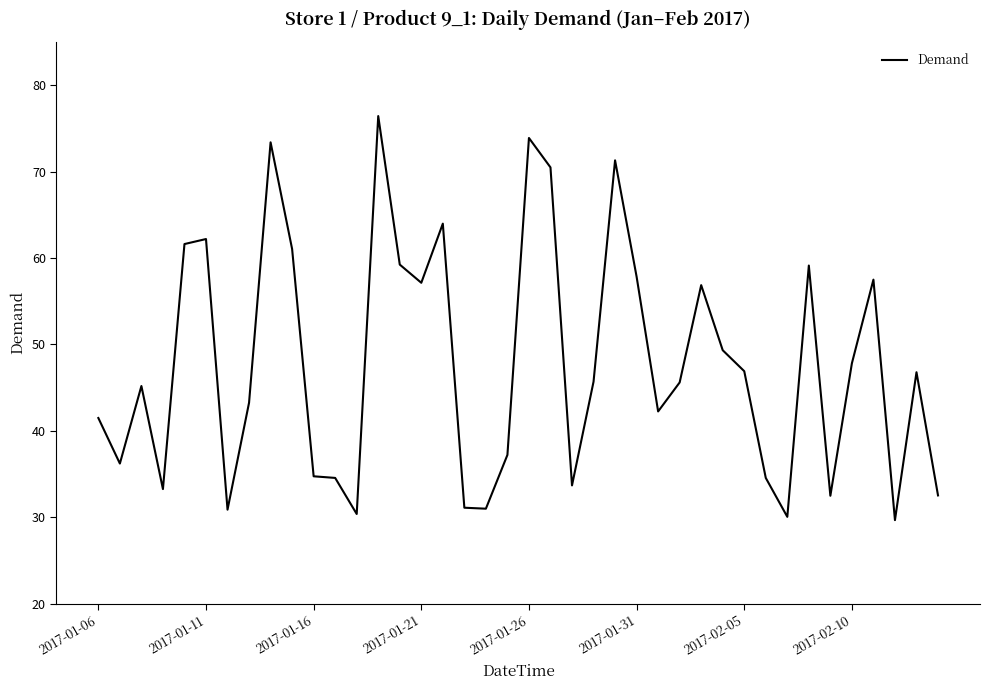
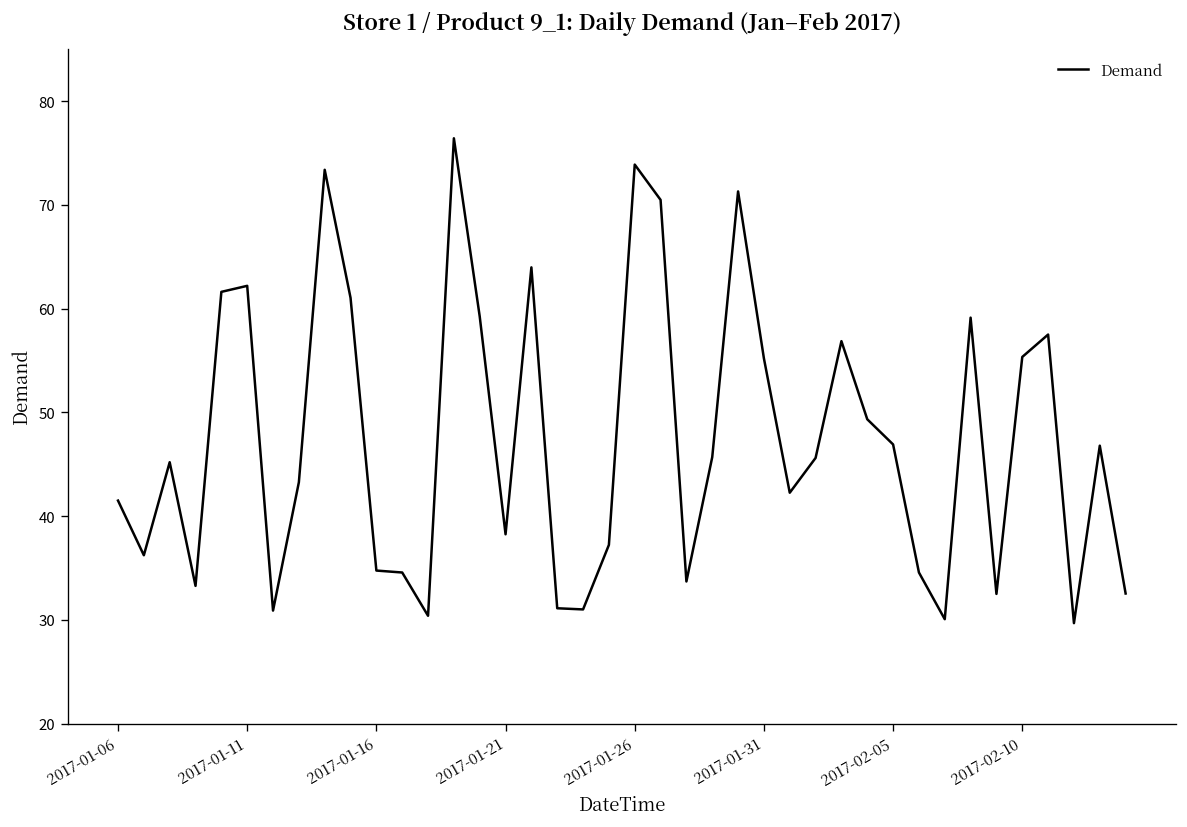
2017-01-21: 57 -> 38
2017-01-31: 58 -> 55
2017-02-10: 48 -> 55
